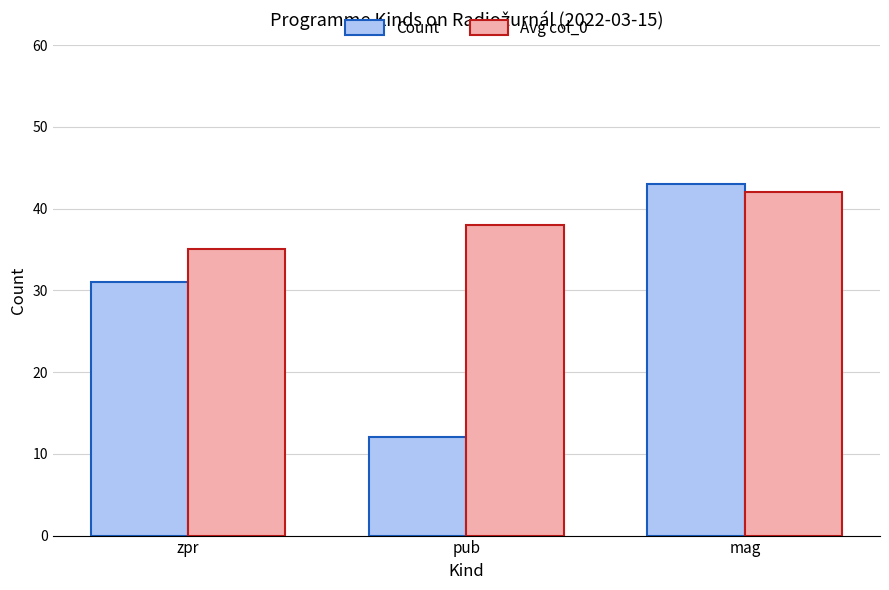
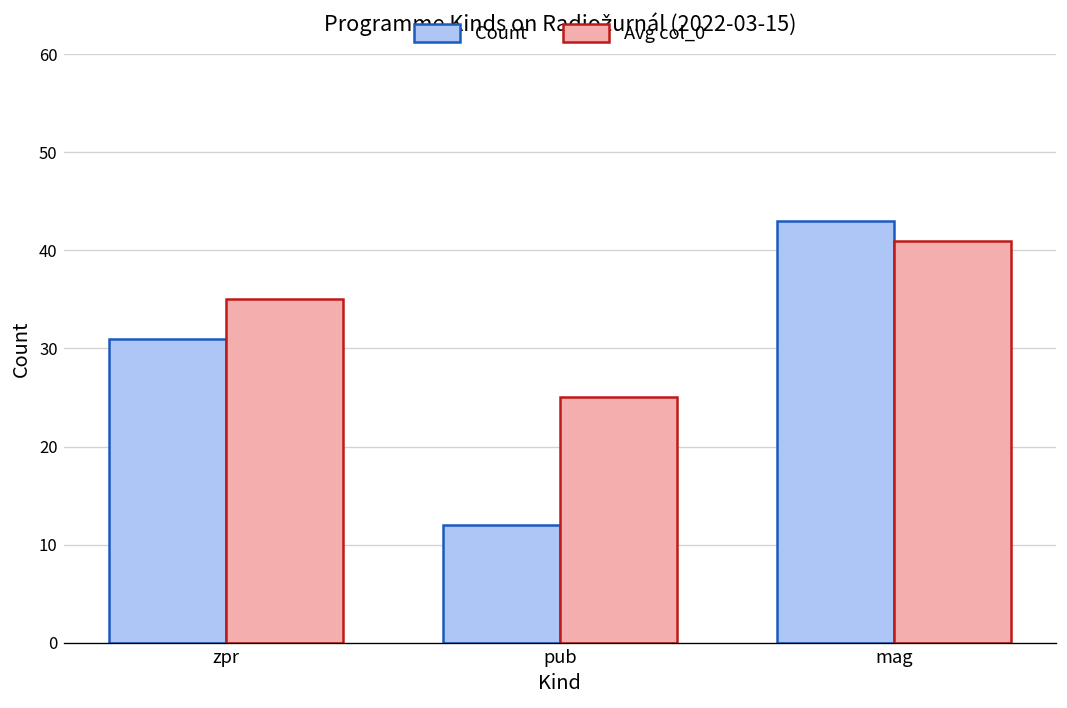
Avg col_0, pub: 38 -> 25
Avg col_0, mag: 42 -> 41
